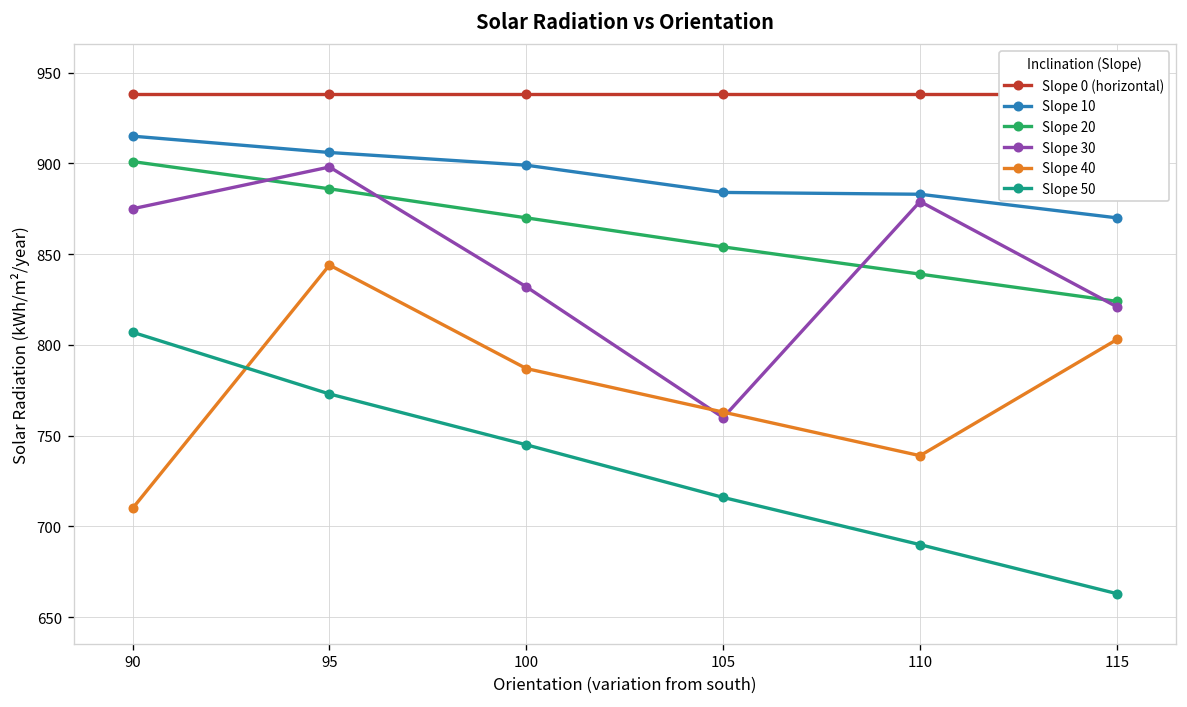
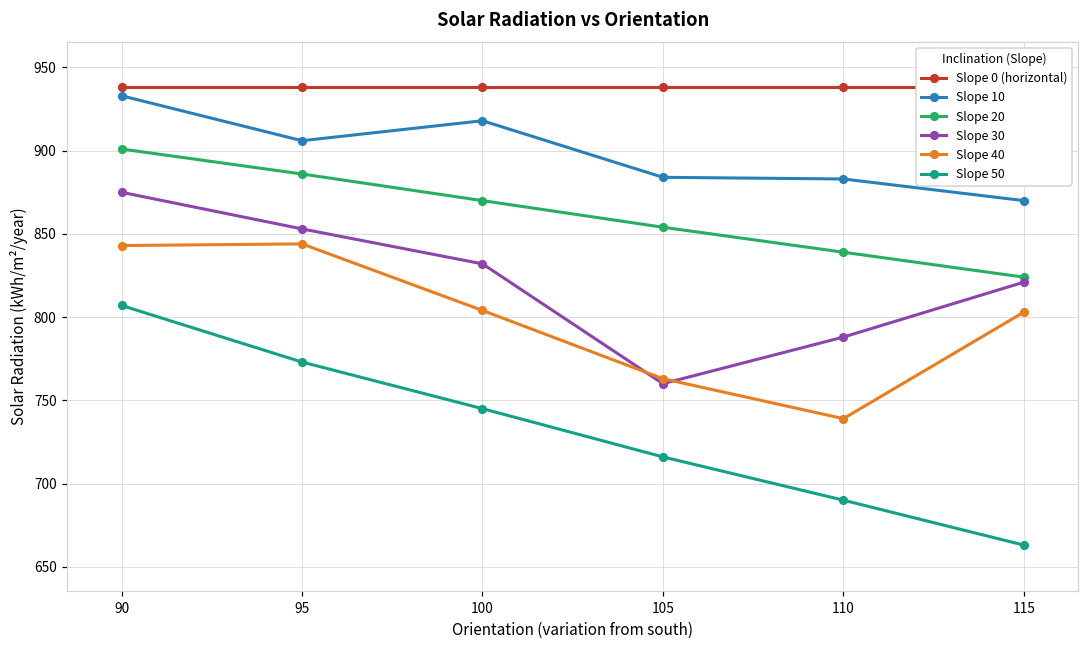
Slope 10, 90: 915 -> 933
Slope 40, 90: 710 -> 843
Slope 30, 95: 898 -> 853
Slope 10, 100: 899 -> 918
Slope 40, 100: 787 -> 804
Slope 30, 110: 879 -> 788
